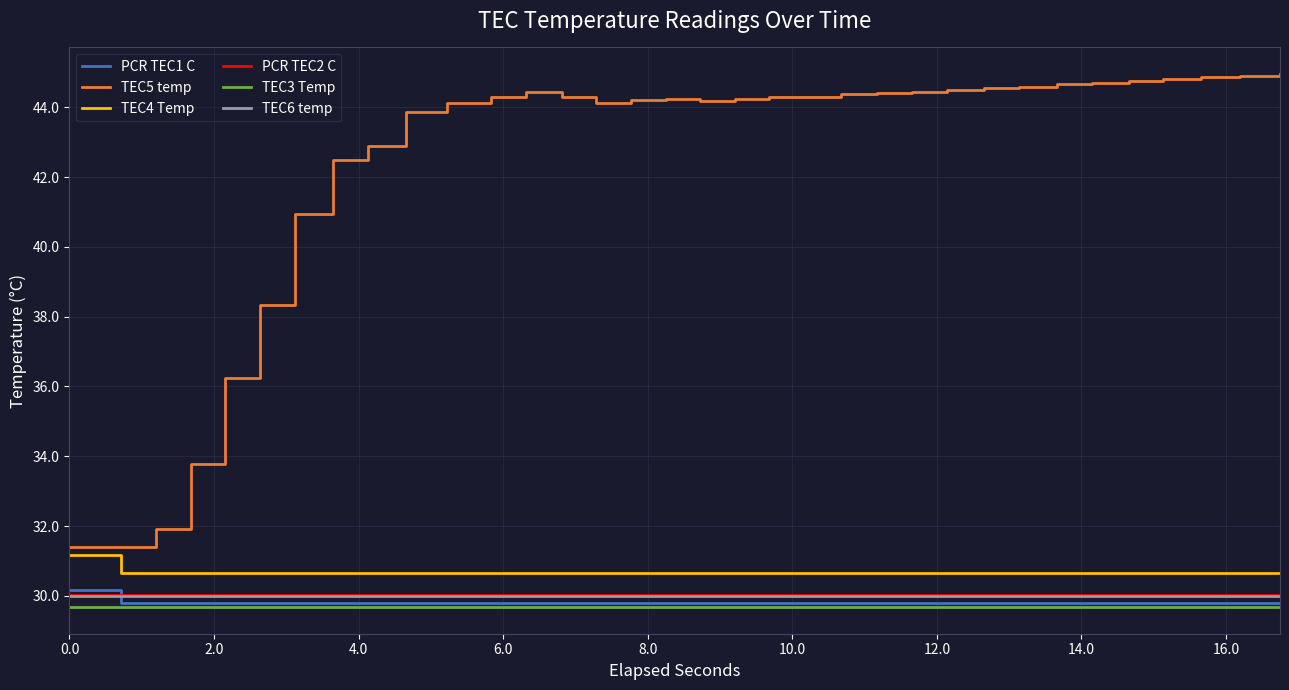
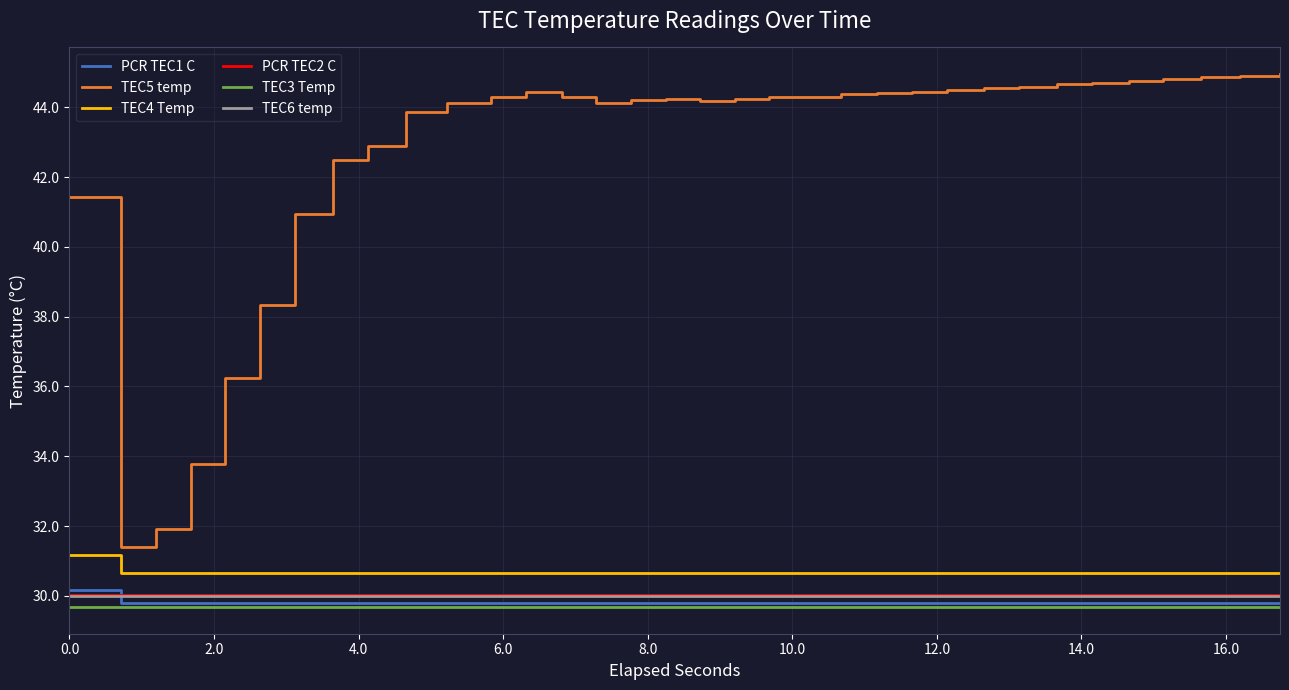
TEC5 temp, 0.0: 31.4 -> 41.4
